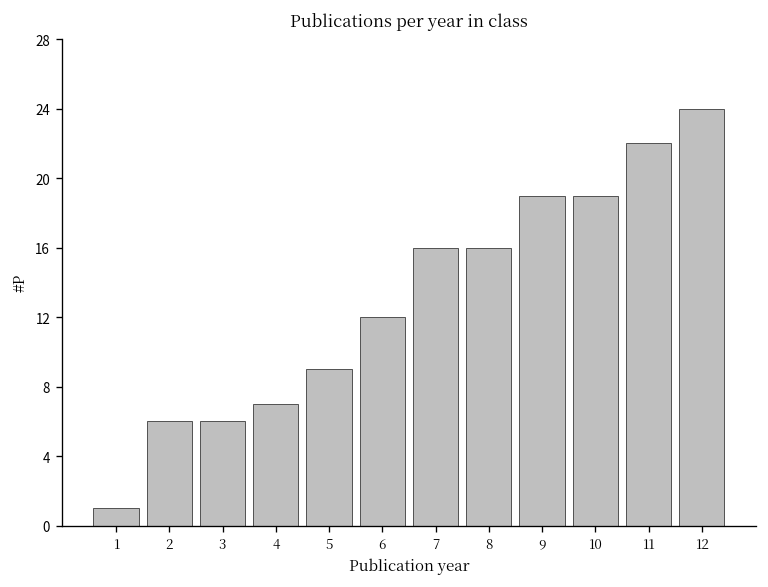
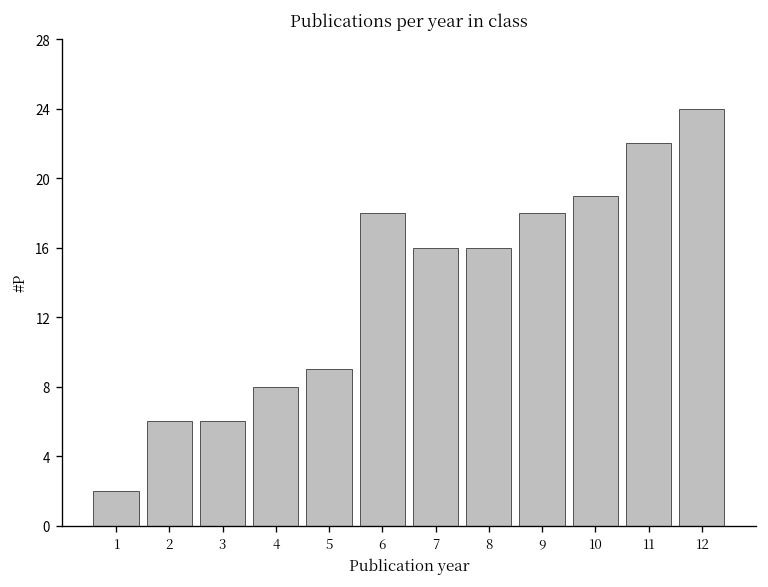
1: 1 -> 2
4: 7 -> 8
6: 12 -> 18
9: 19 -> 18
